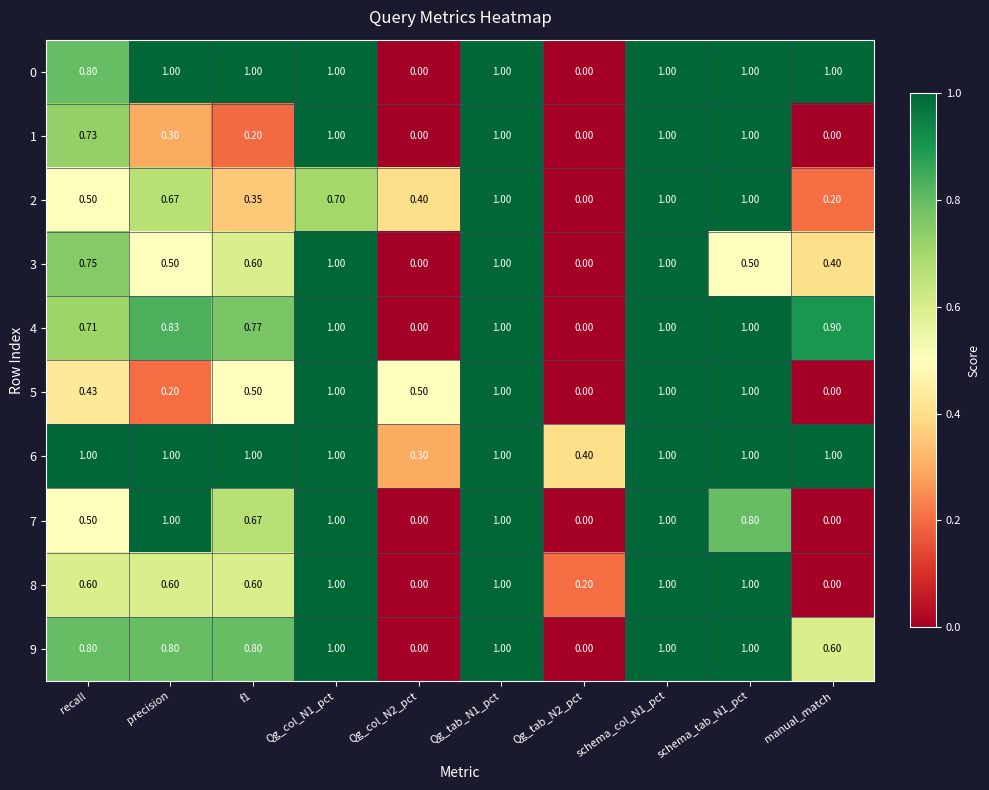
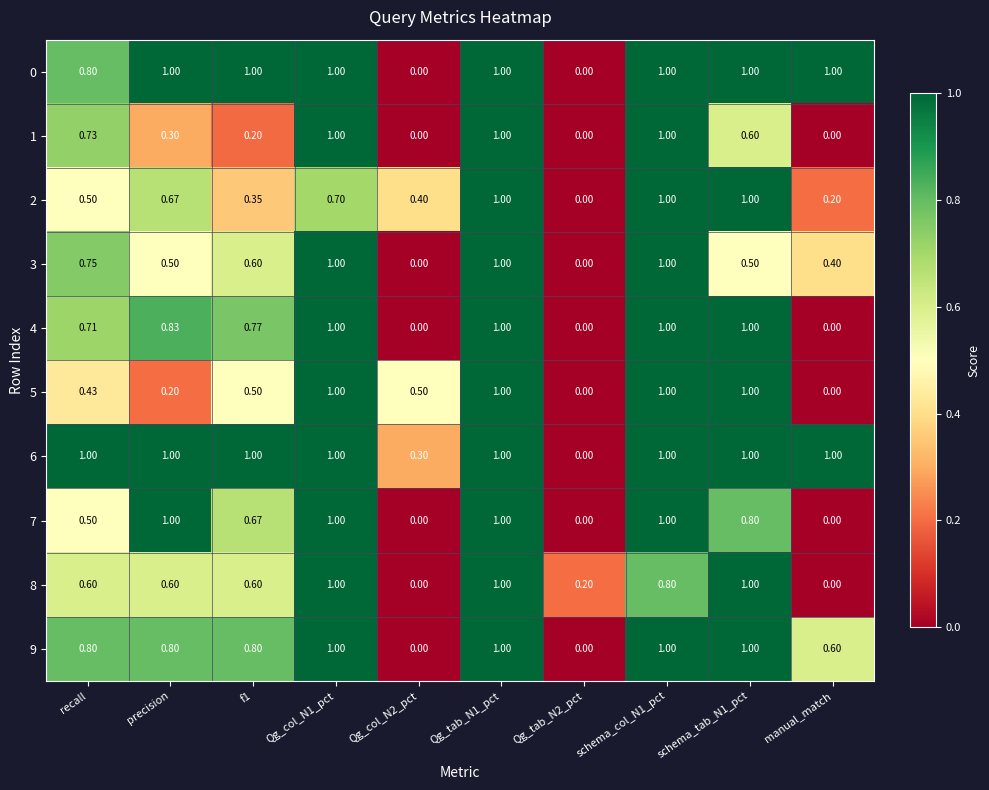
1, schema_tab_N1_pct: 1.00 -> 0.60
4, manual_match: 0.90 -> 0.00
6, Qg_tab_N2_pct: 0.40 -> 0.00
8, schema_col_N1_pct: 1.00 -> 0.80
